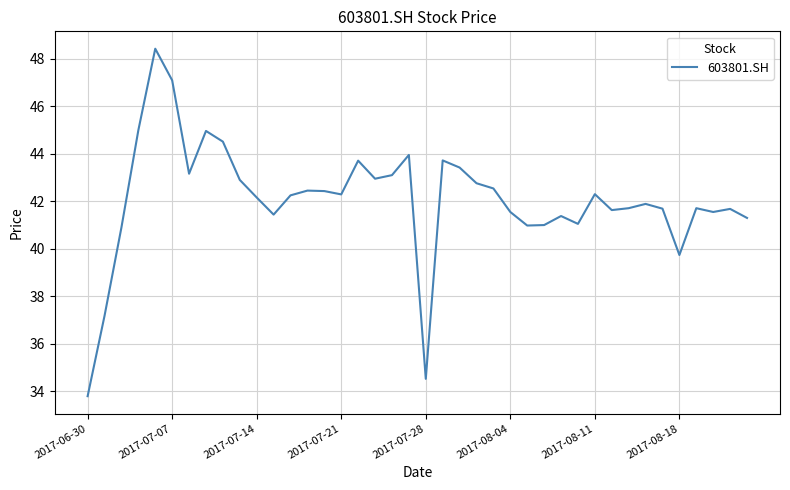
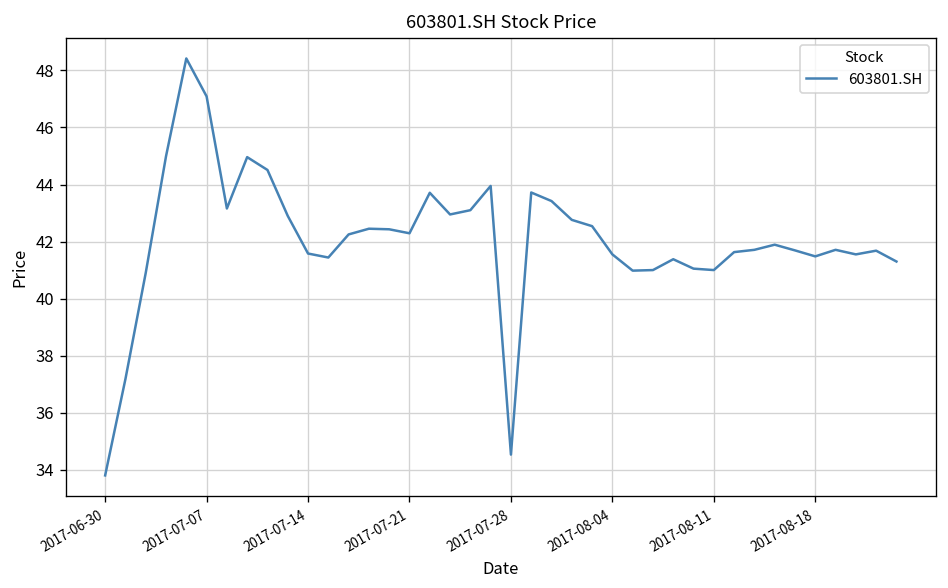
2017-07-14: 42.2 -> 41.6
2017-08-11: 42.3 -> 41.0
2017-08-18: 39.7 -> 41.5
